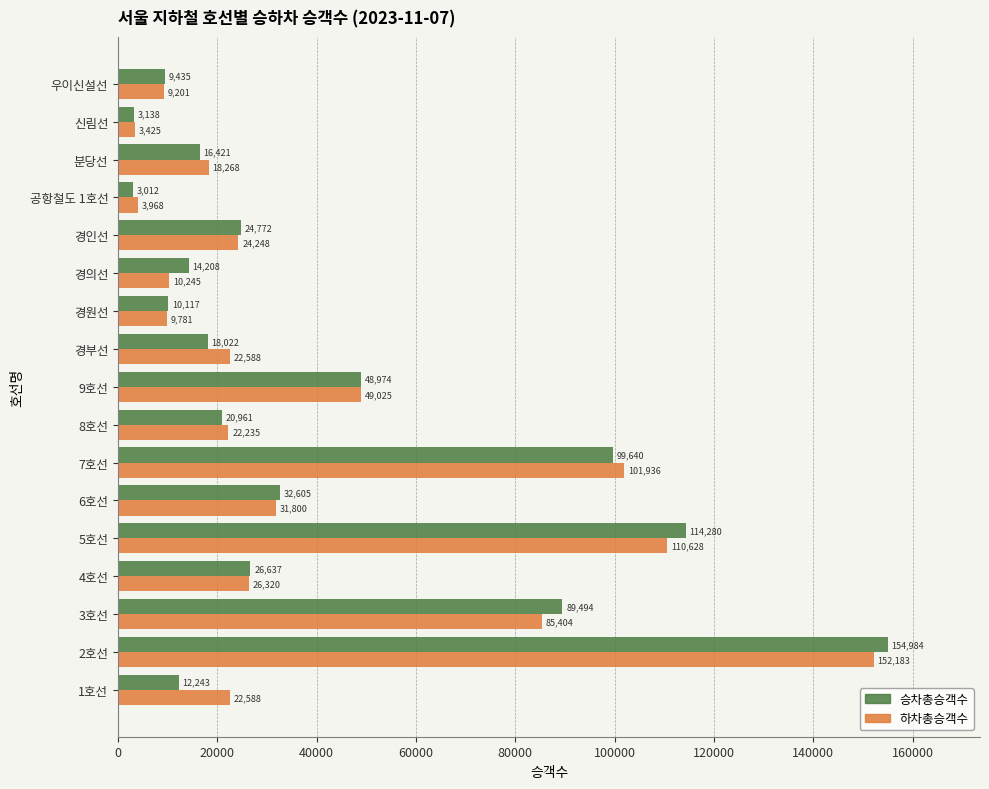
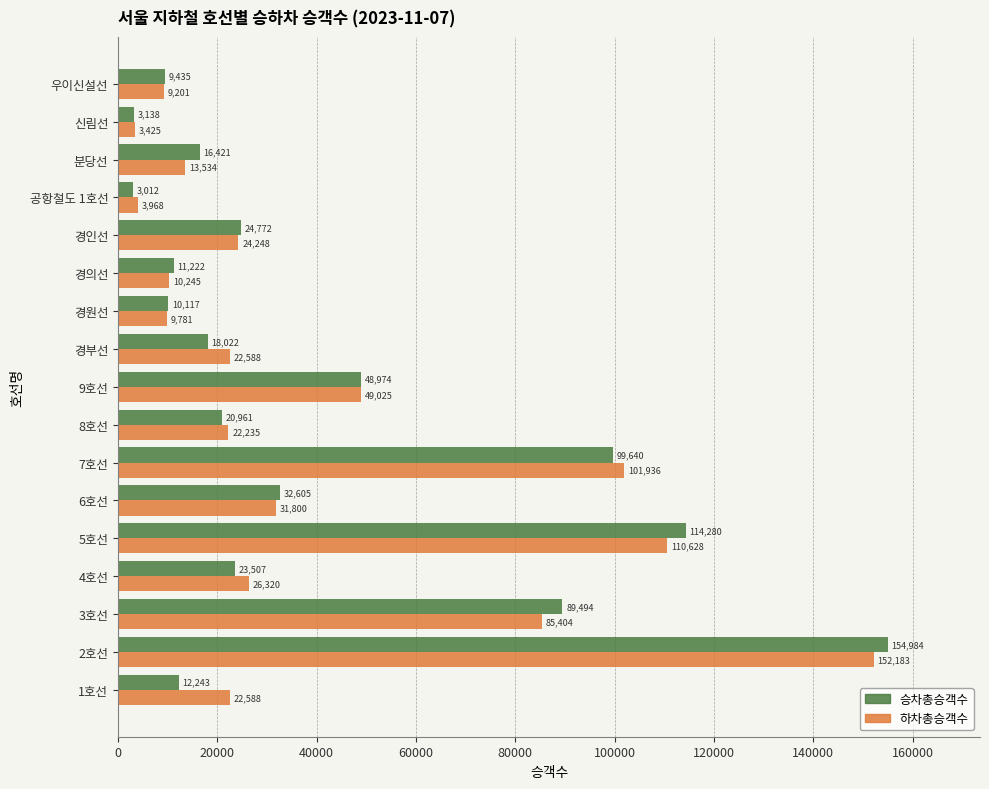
하차총승객수, 분당선: 18,268 -> 13,534
승차총승객수, 경의선: 14,208 -> 11,222
승차총승객수, 4호선: 26,637 -> 23,507
